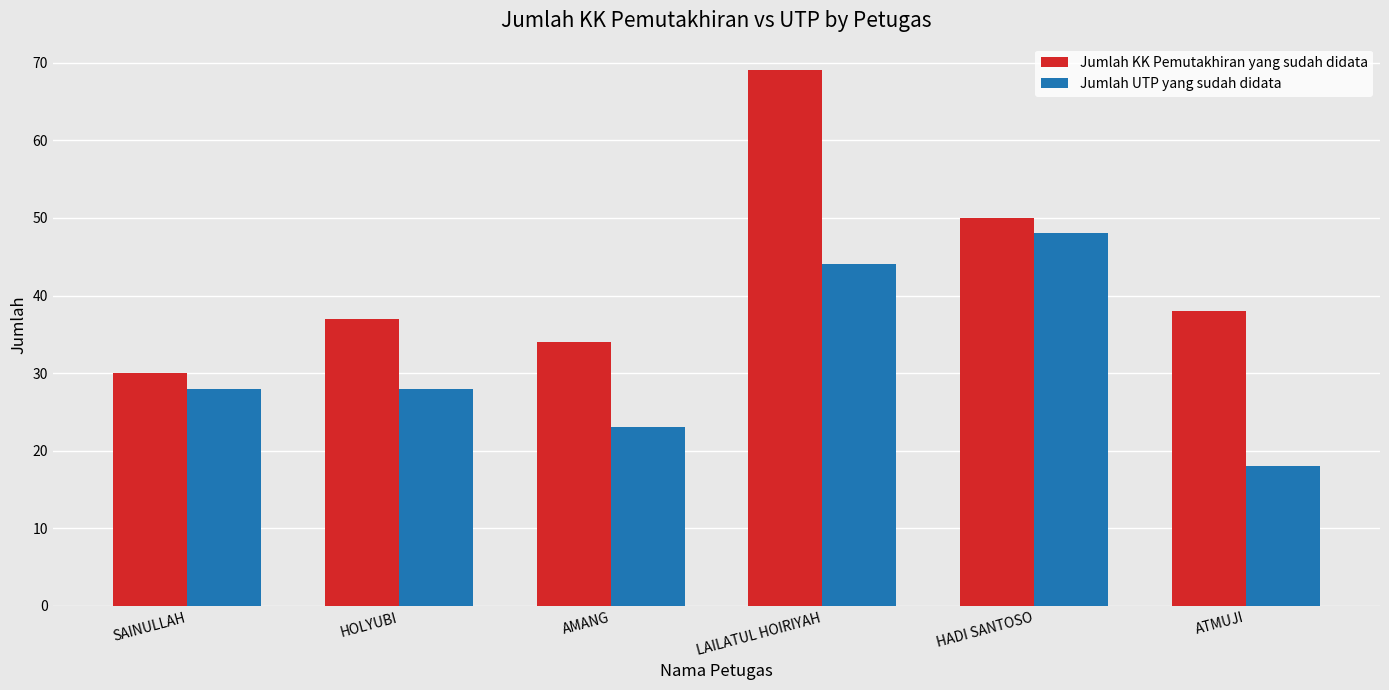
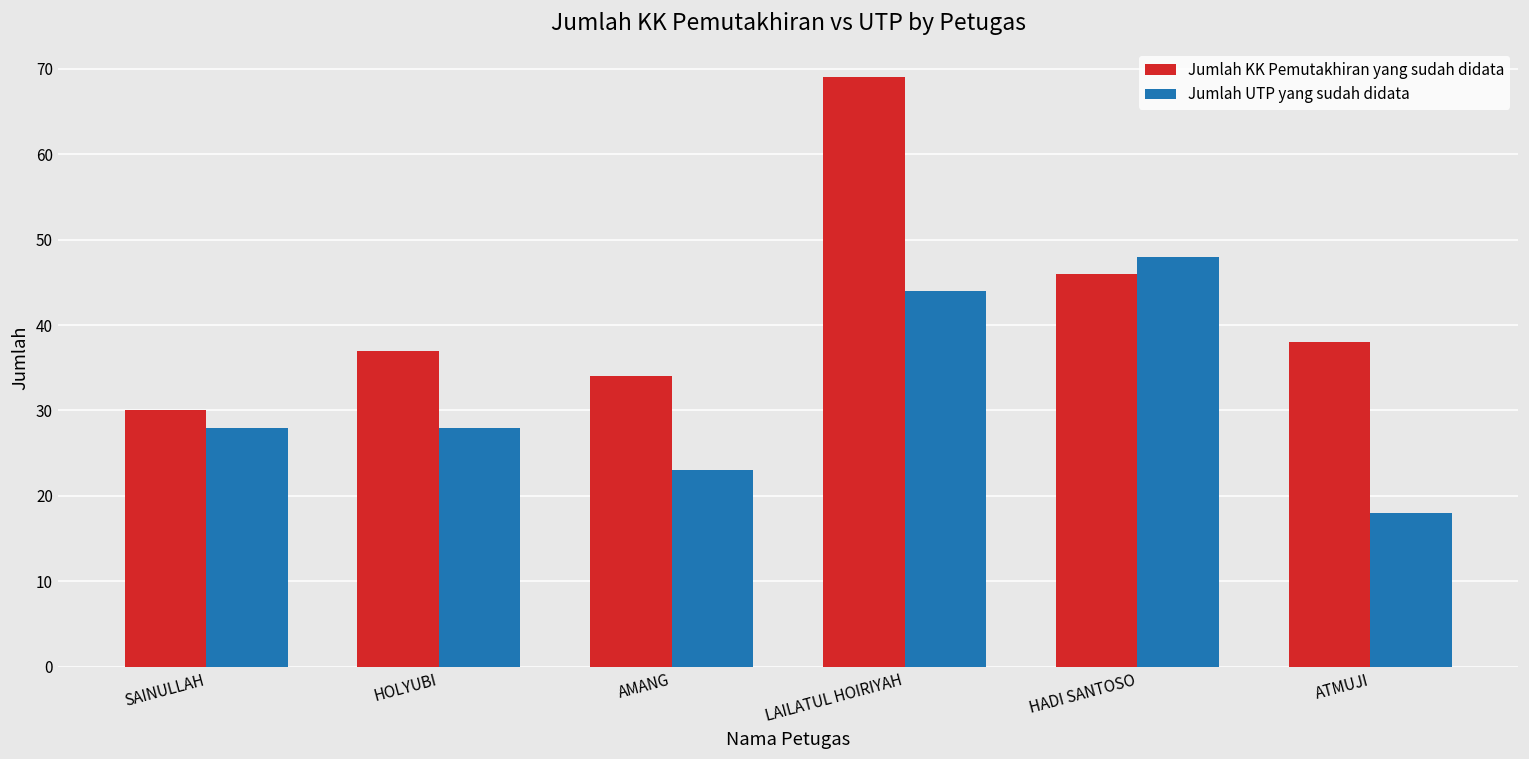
Jumlah KK Pemutakhiran yang sudah didata, HADI SANTOSO: 50 -> 46
